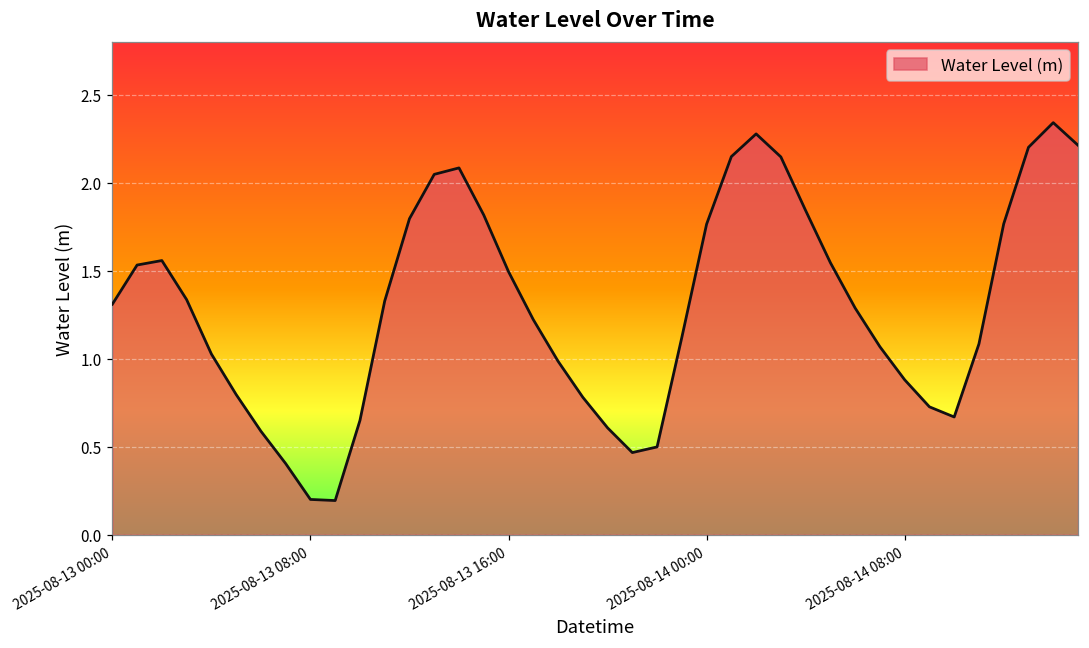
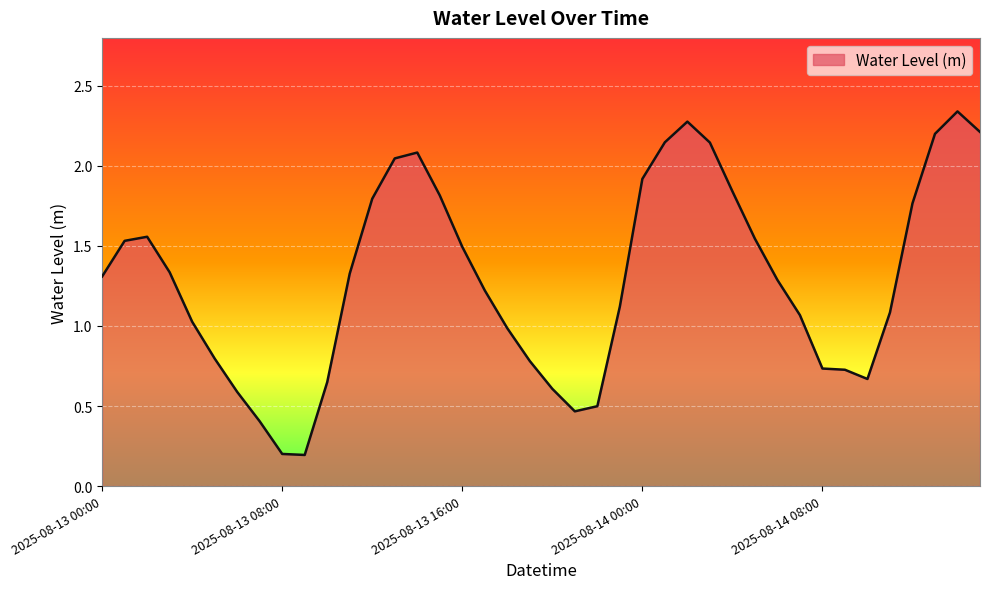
2025-08-14 00:00: 1.76 -> 1.92
2025-08-14 08:00: 0.88 -> 0.73
